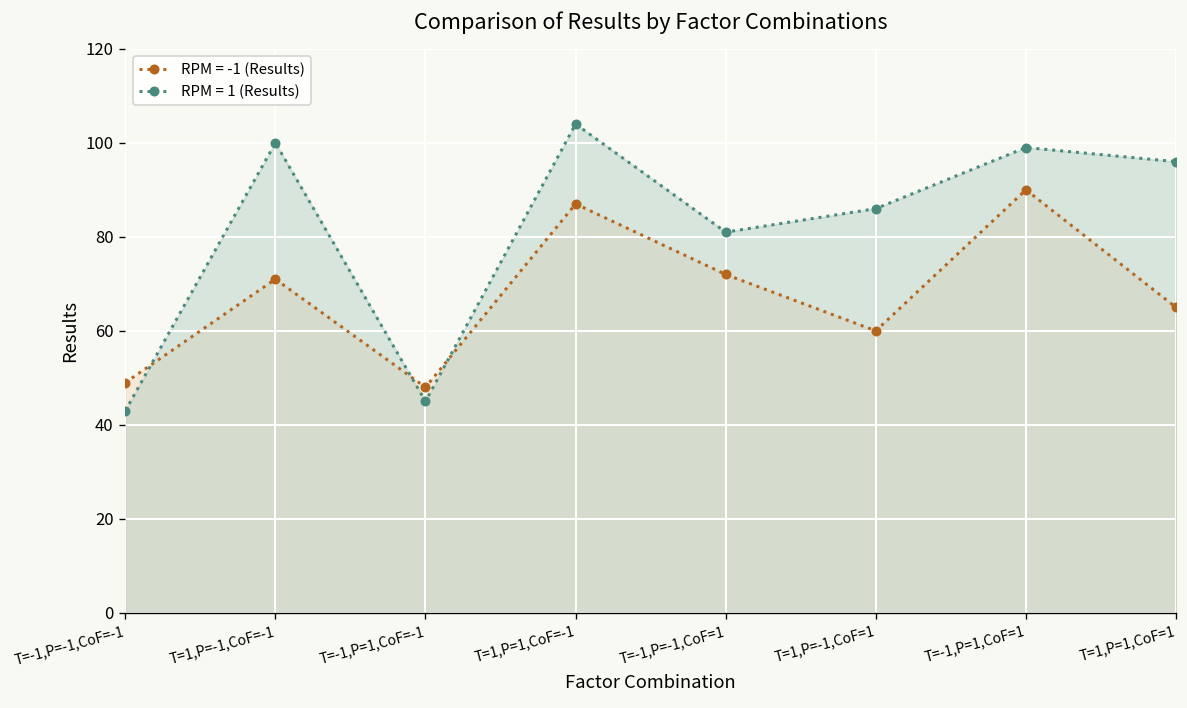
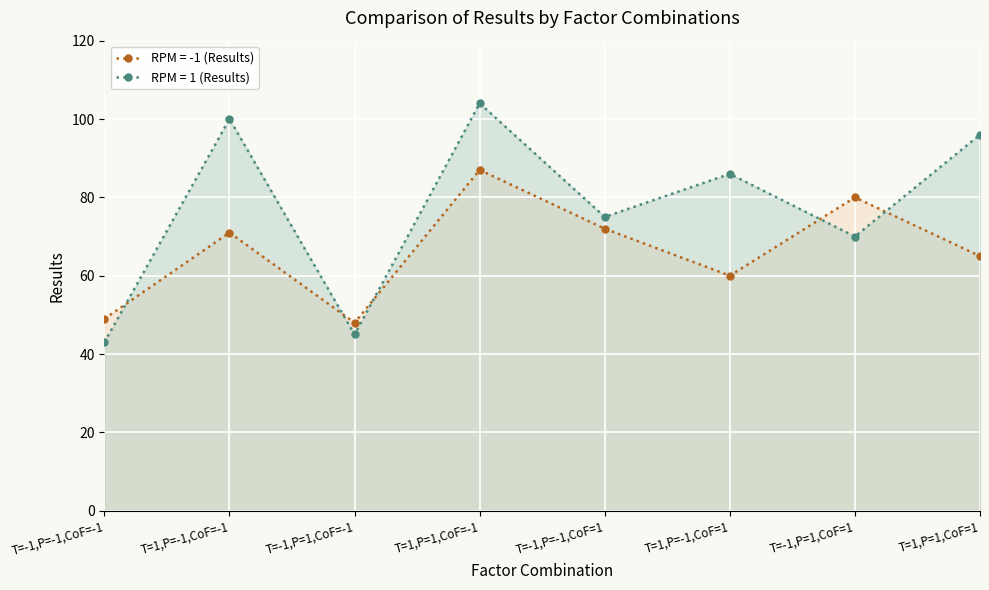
RPM = 1 (Results), T=-1,P=-1,CoF=1: 81 -> 75
RPM = -1 (Results), T=-1,P=1,CoF=1: 90 -> 80
RPM = 1 (Results), T=-1,P=1,CoF=1: 99 -> 70
